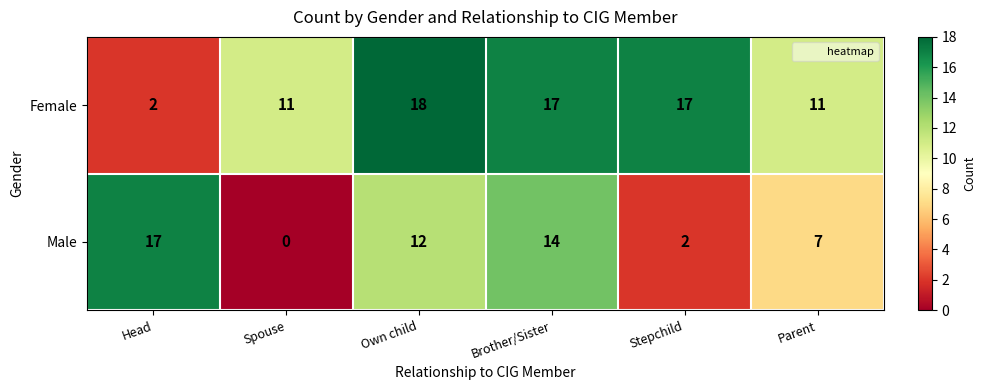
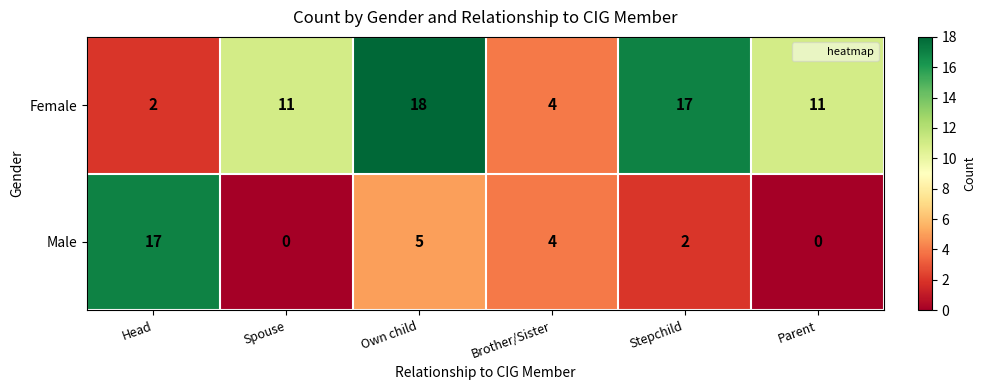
Female, Brother/Sister: 17 -> 4
Male, Own child: 12 -> 5
Male, Brother/Sister: 14 -> 4
Male, Parent: 7 -> 0
